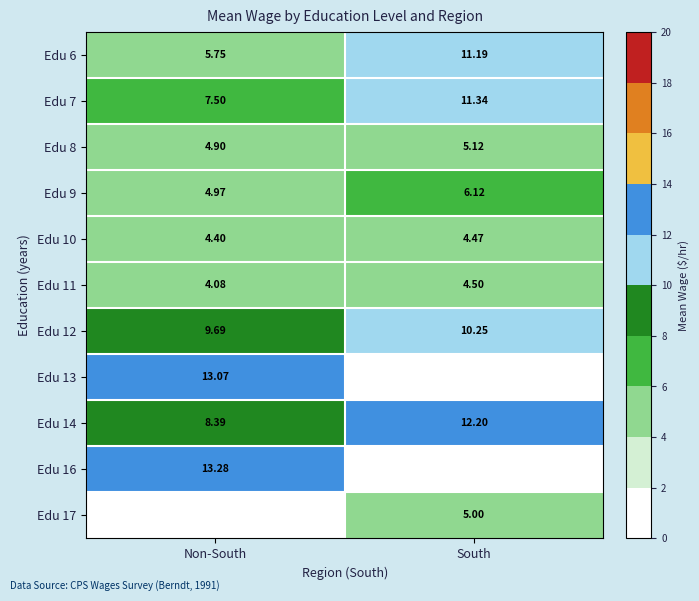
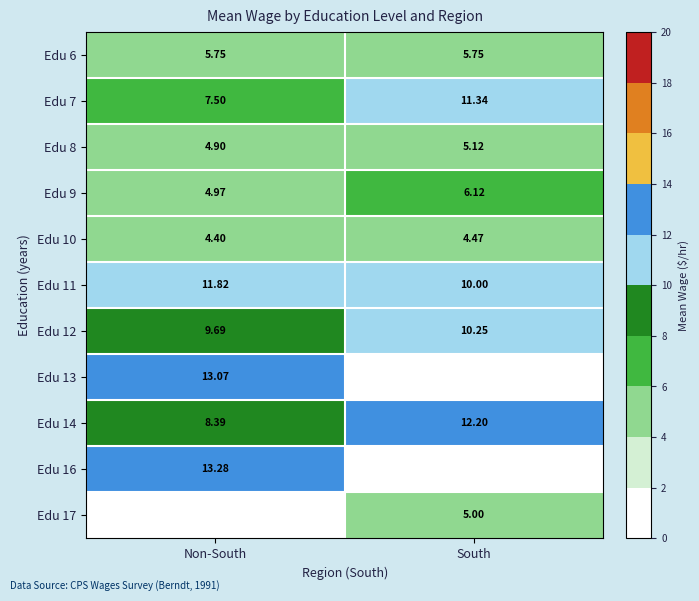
Edu 6, South: 11.19 -> 5.75
Edu 11, Non-South: 4.08 -> 11.82
Edu 11, South: 4.50 -> 10.00
